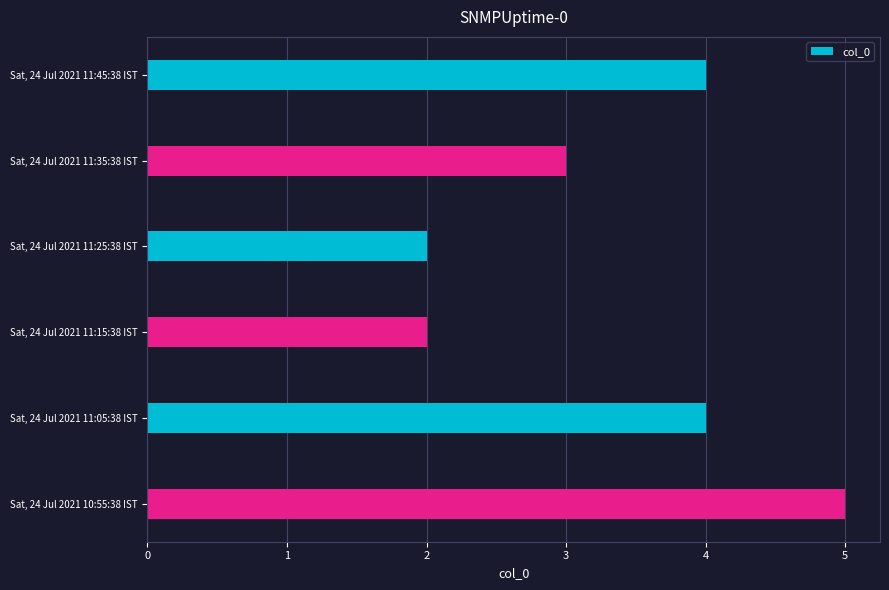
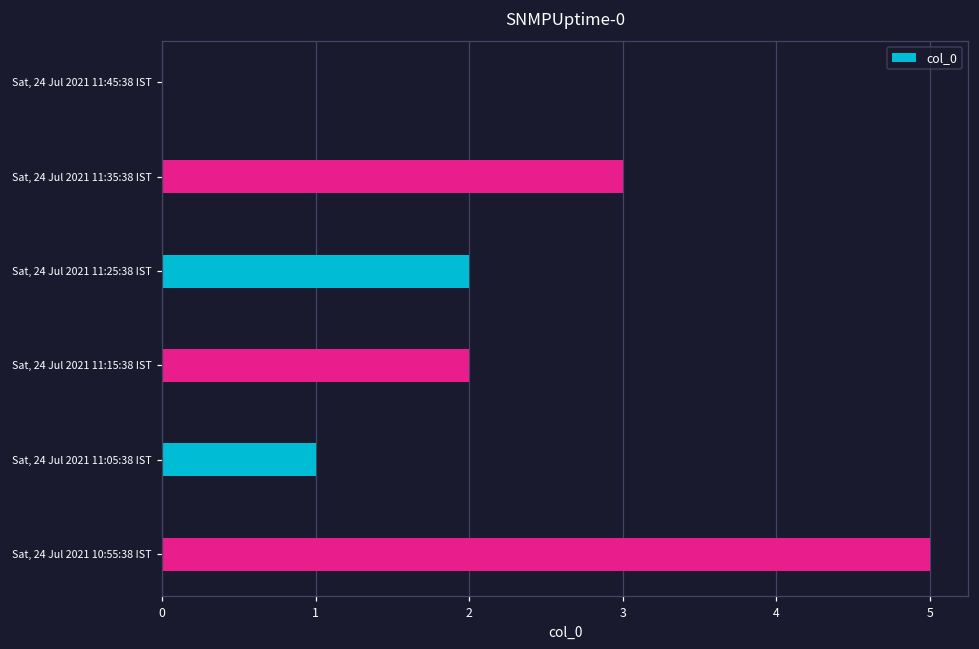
Sat, 24 Jul 2021 11:45:38 IST: 4 -> 0
Sat, 24 Jul 2021 11:05:38 IST: 4 -> 1
